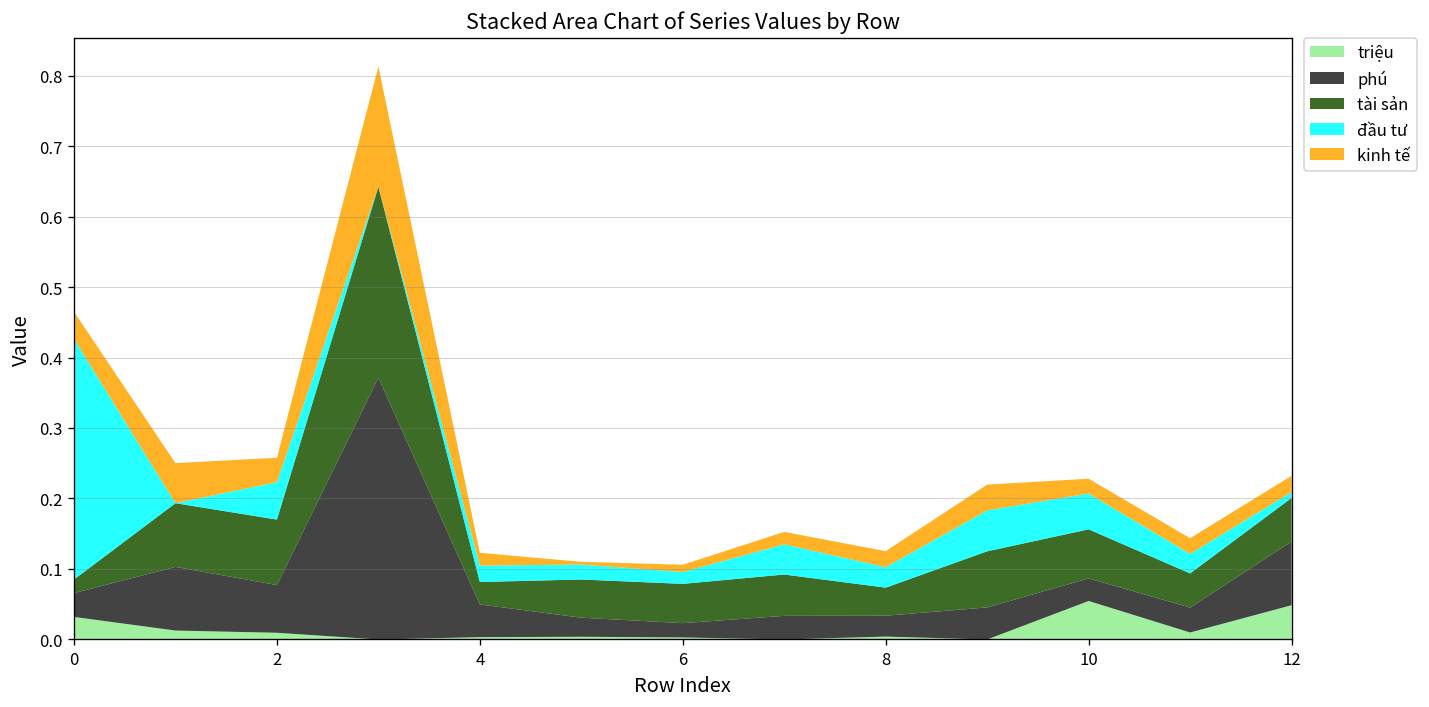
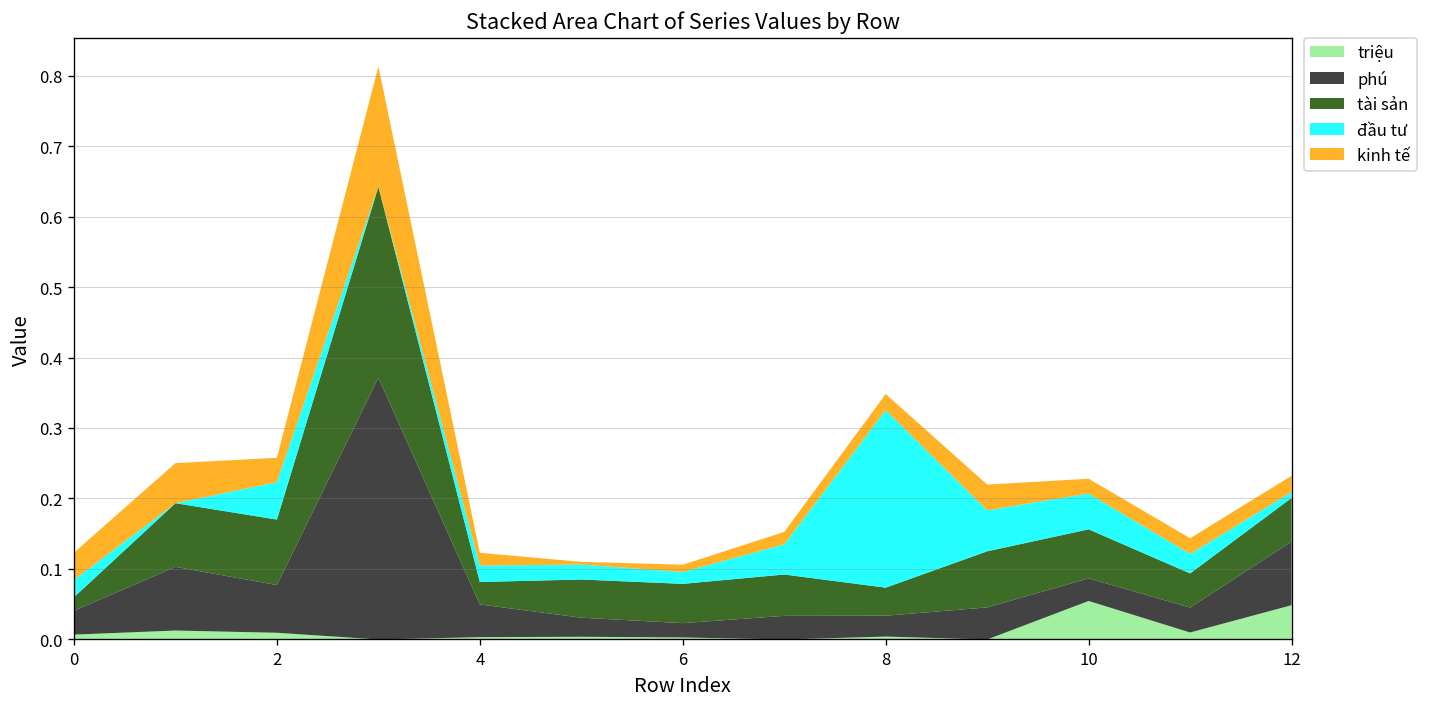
triệu, 0: 0.03 -> 0.01
đầu tư, 0: 0.34 -> 0.02
đầu tư, 8: 0.03 -> 0.25
